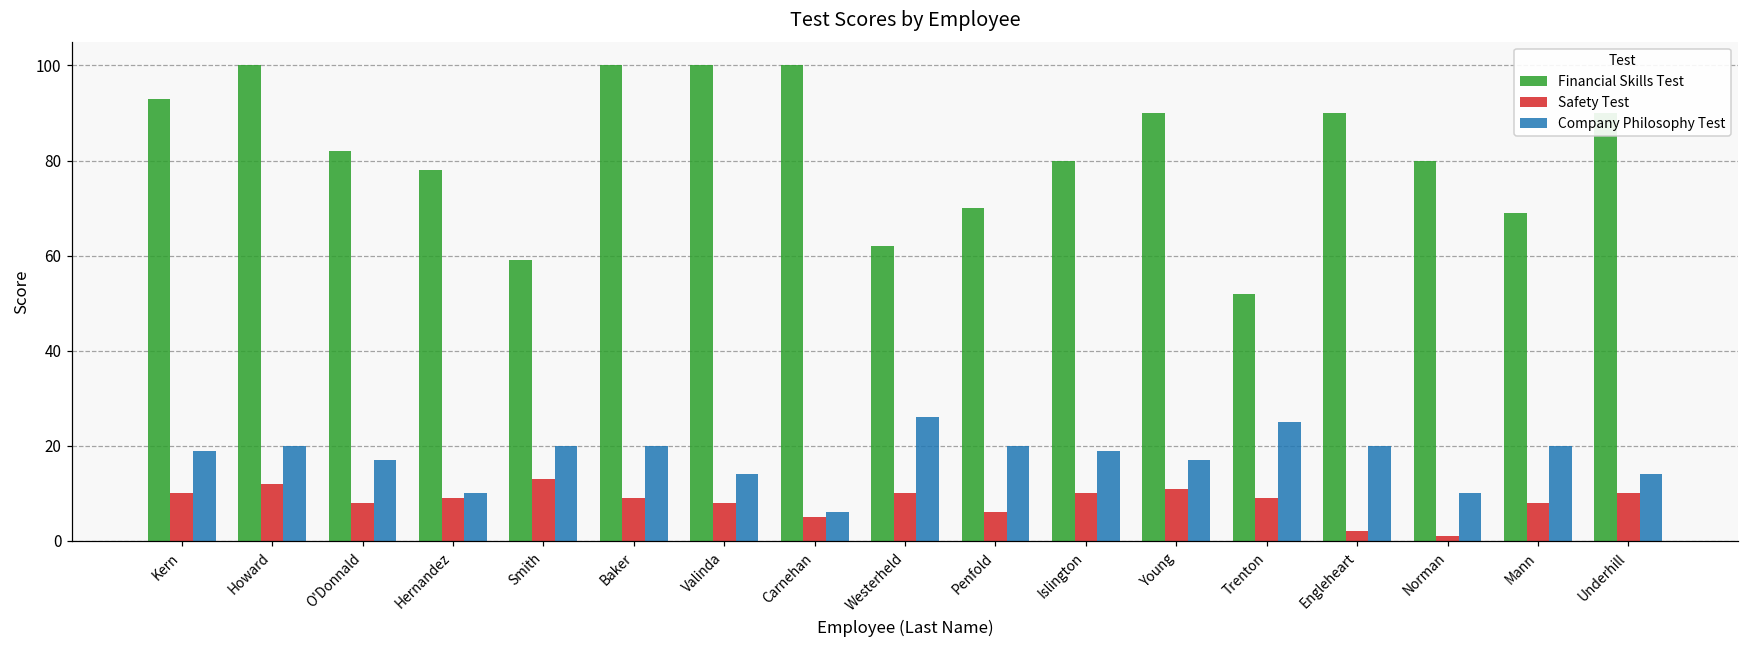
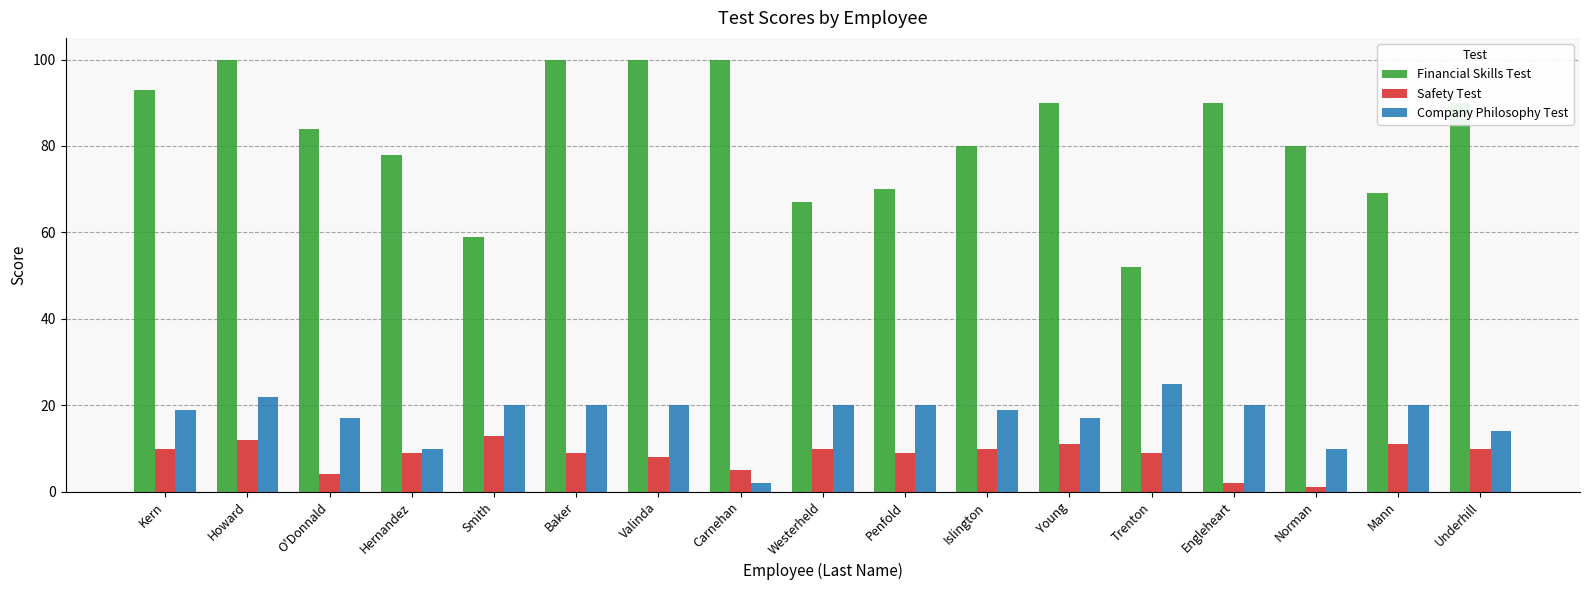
Company Philosophy Test, Howard: 20 -> 22
Financial Skills Test, O'Donnald: 82 -> 84
Safety Test, O'Donnald: 8 -> 4
Company Philosophy Test, Valinda: 14 -> 20
Company Philosophy Test, Carnehan: 6 -> 2
Financial Skills Test, Westerheld: 62 -> 67
Company Philosophy Test, Westerheld: 26 -> 20
Safety Test, Penfold: 6 -> 9
Safety Test, Mann: 8 -> 11
